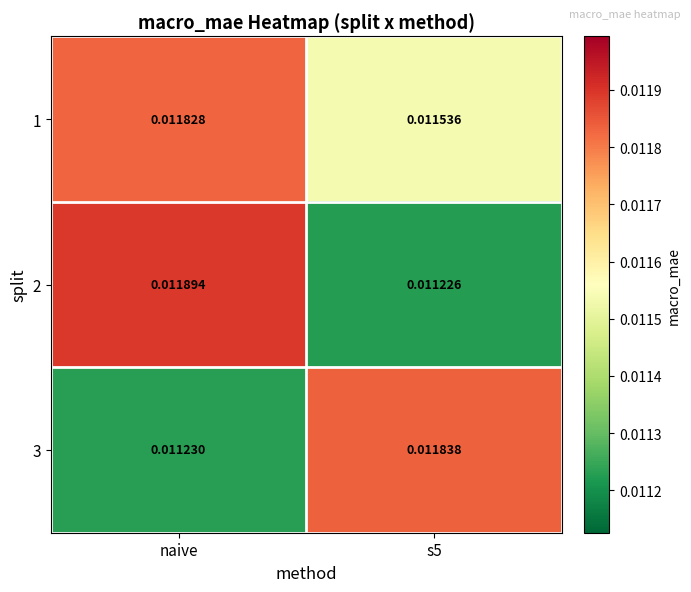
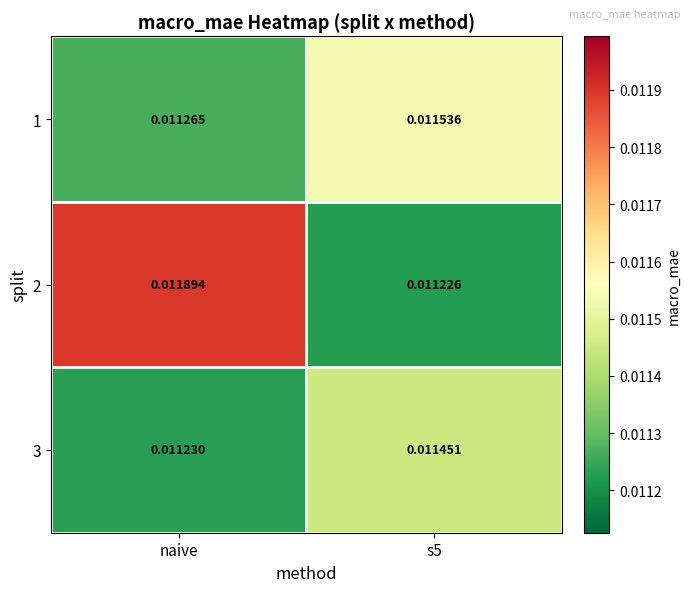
1, naive: 0.011828 -> 0.011265
3, s5: 0.011838 -> 0.011451
